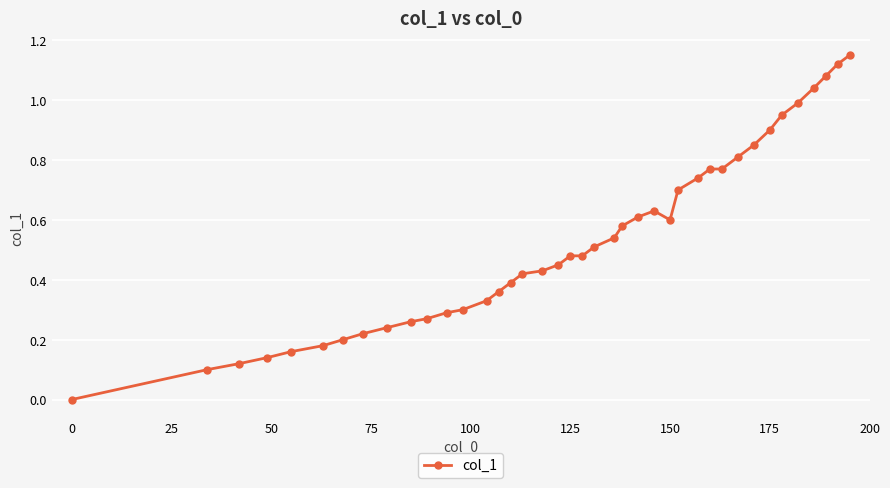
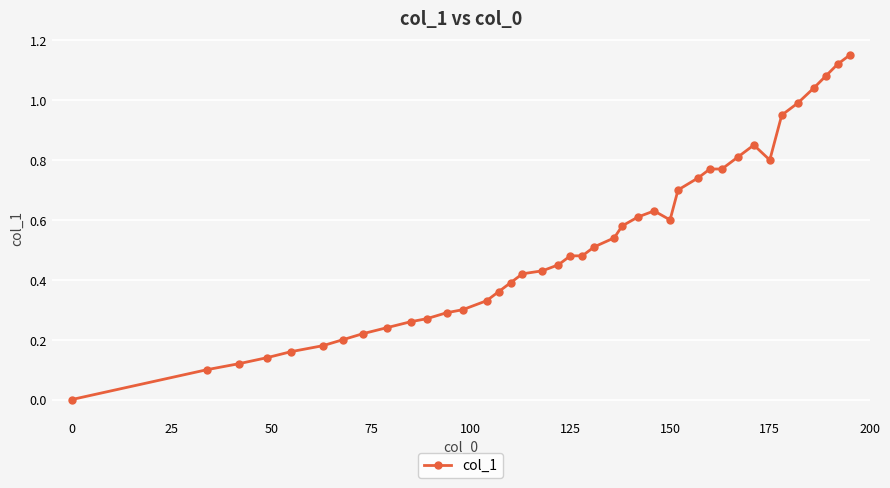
175: 0.9 -> 0.8
